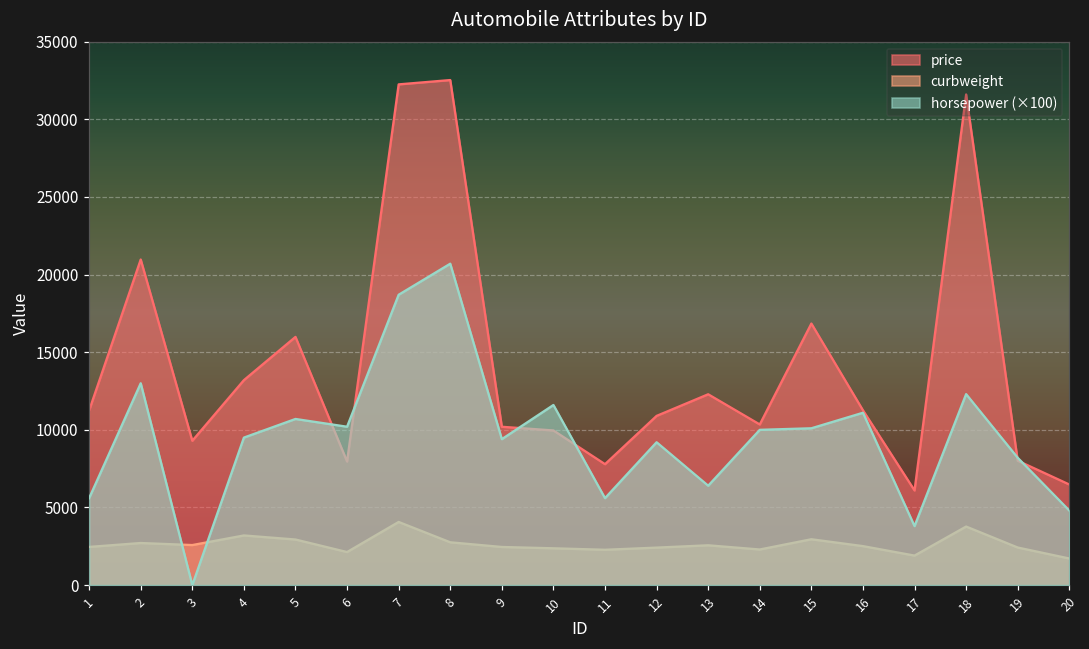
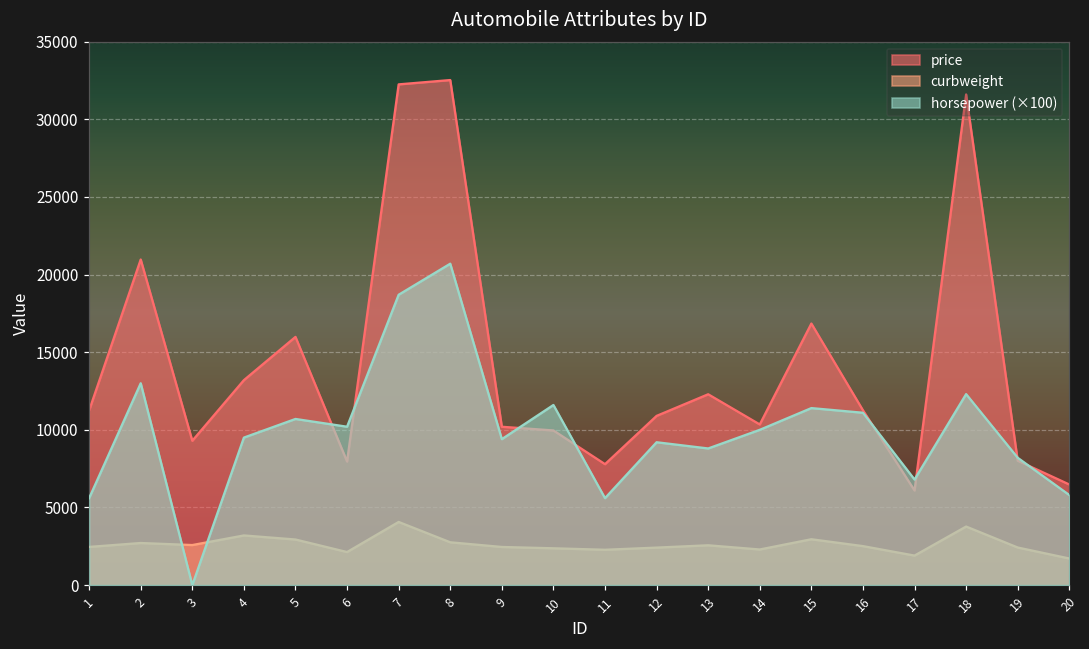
horsepower (×100), 13: 6400 -> 8800
horsepower (×100), 15: 10100 -> 11400
horsepower (×100), 17: 3800 -> 6800
horsepower (×100), 20: 4800 -> 5800
